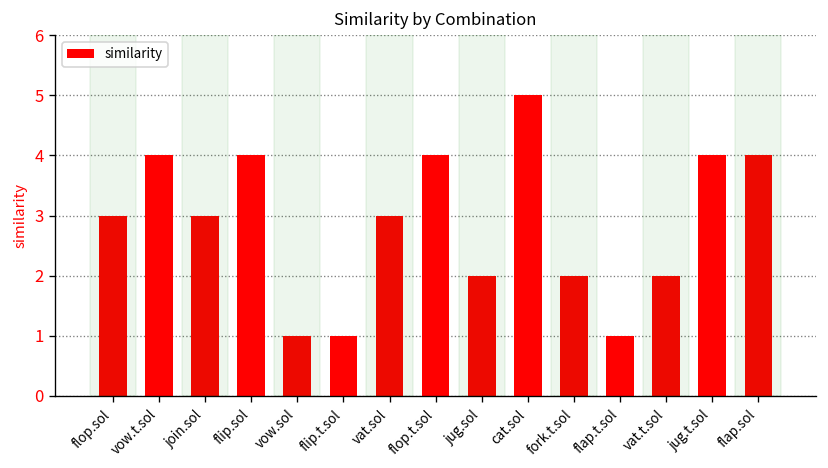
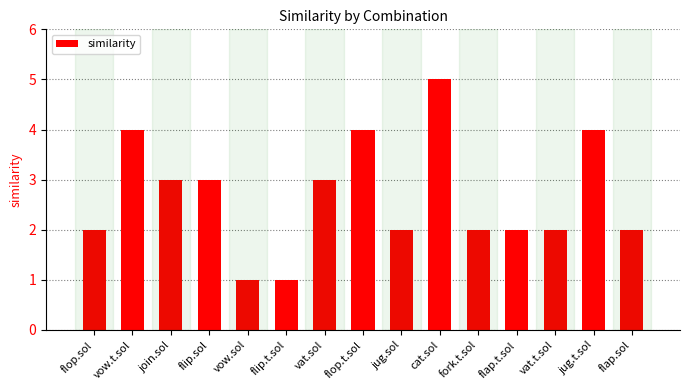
flop.sol: 3 -> 2
flip.sol: 4 -> 3
flap.t.sol: 1 -> 2
flap.sol: 4 -> 2
